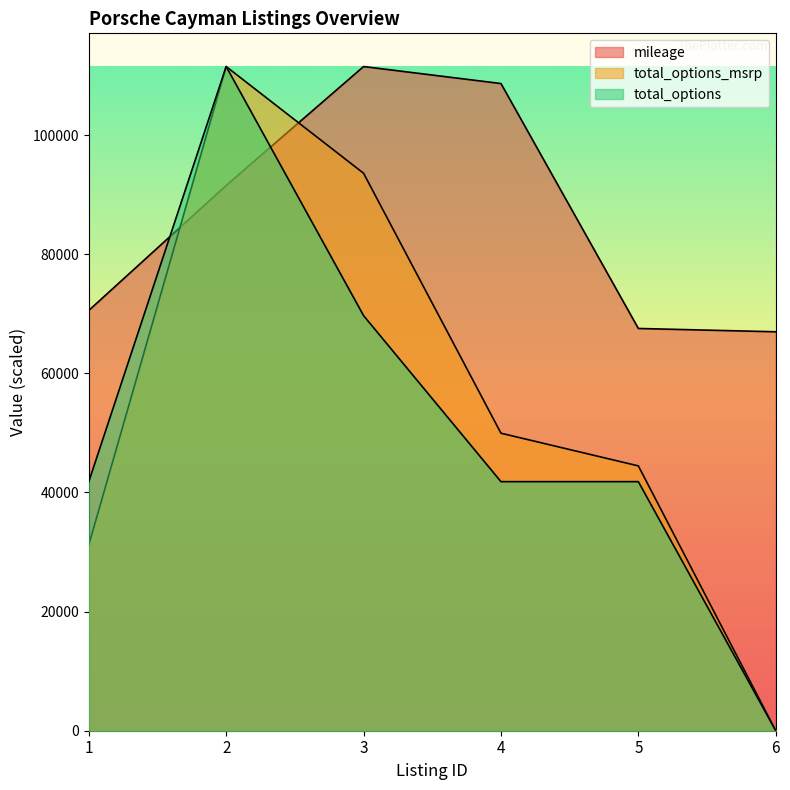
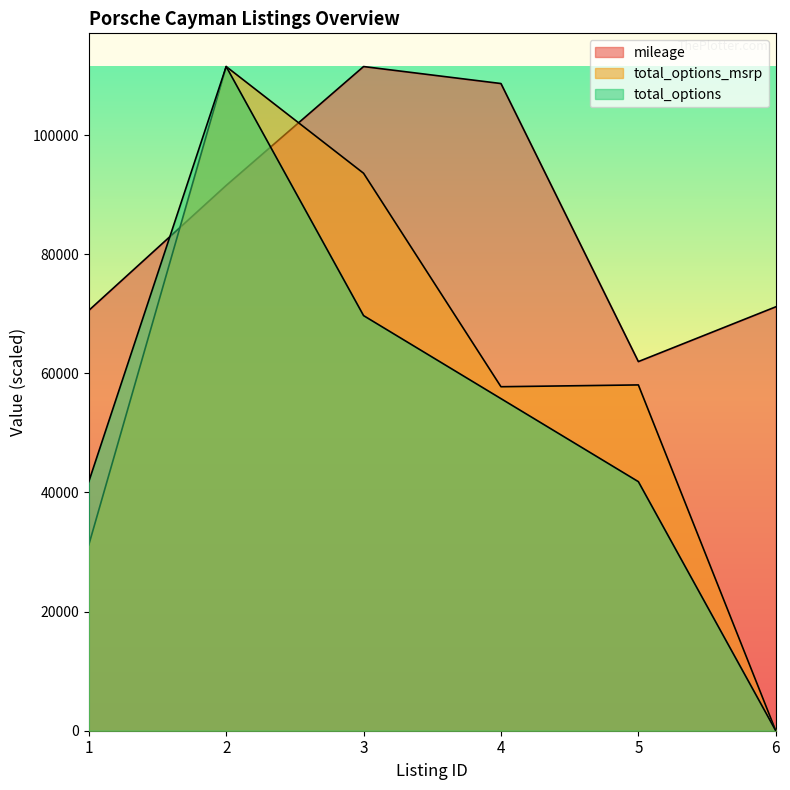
total_options_msrp, 4: 50000 -> 58000
total_options, 4: 42000 -> 56000
mileage, 5: 68000 -> 62000
total_options_msrp, 5: 44000 -> 58000
mileage, 6: 67000 -> 71000
